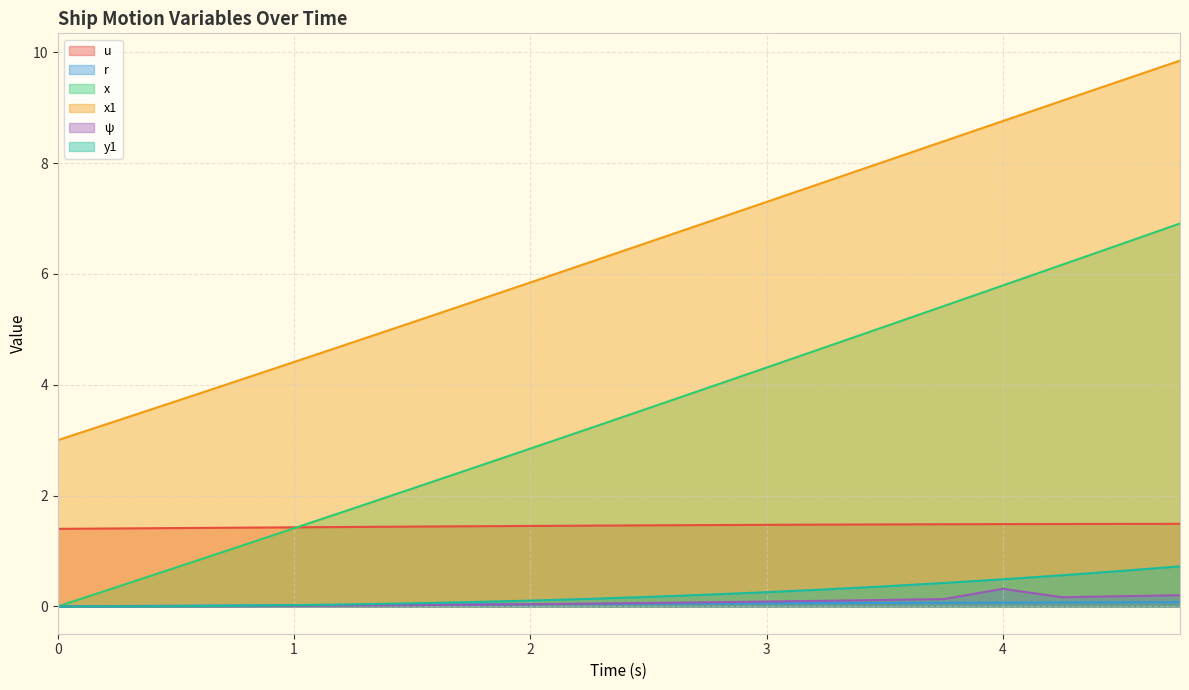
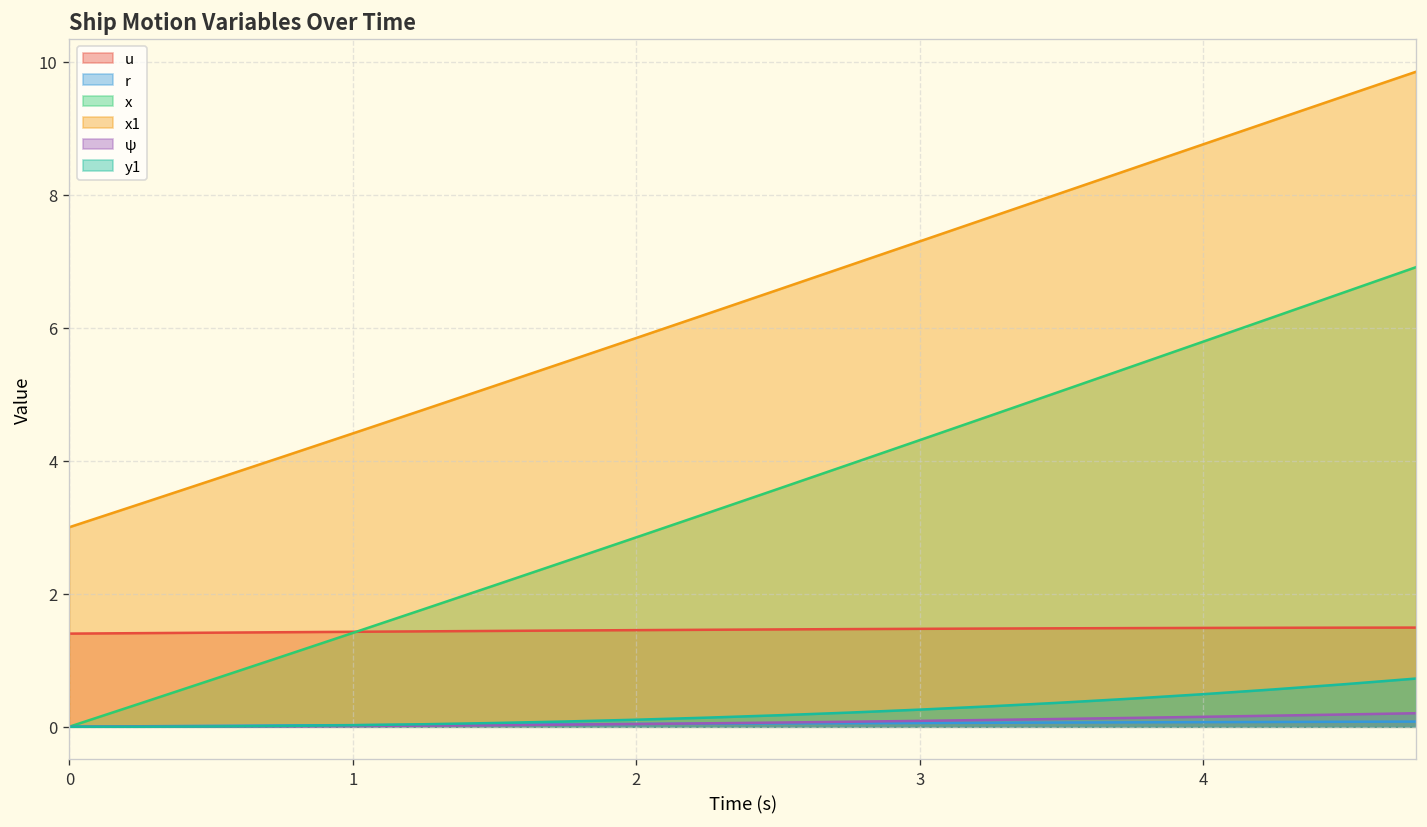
ψ, 4: 0.3 -> 0.1
